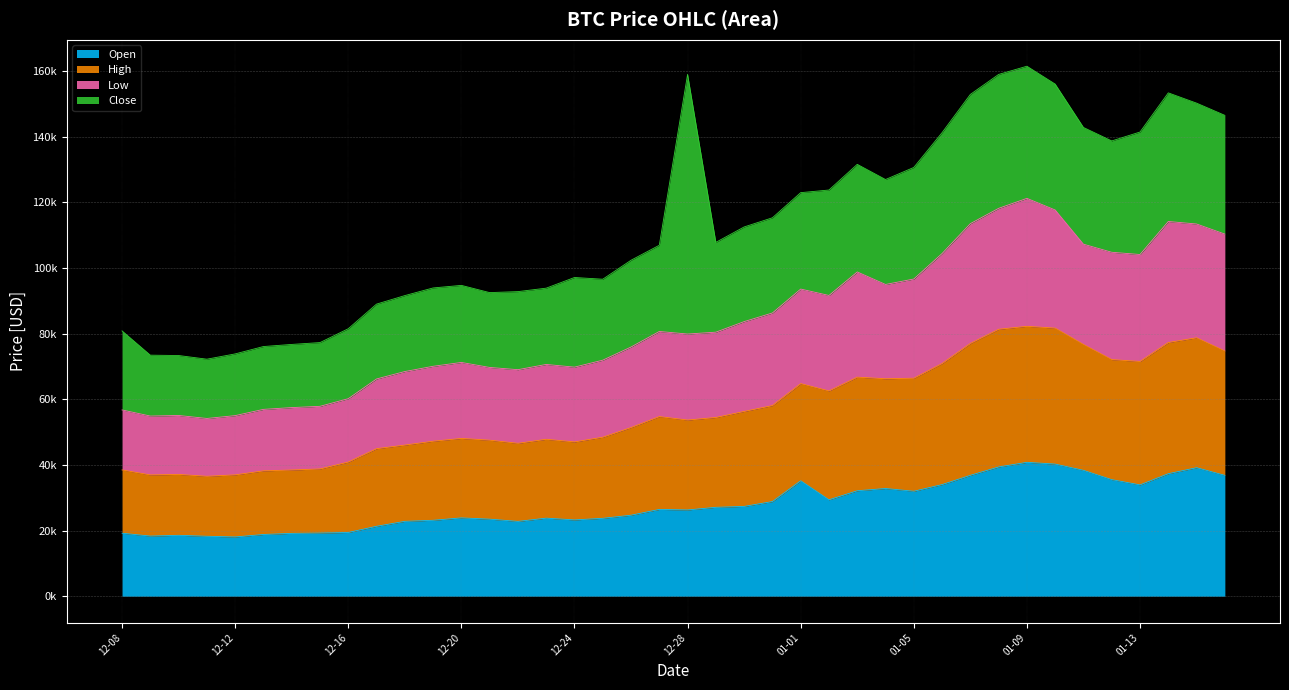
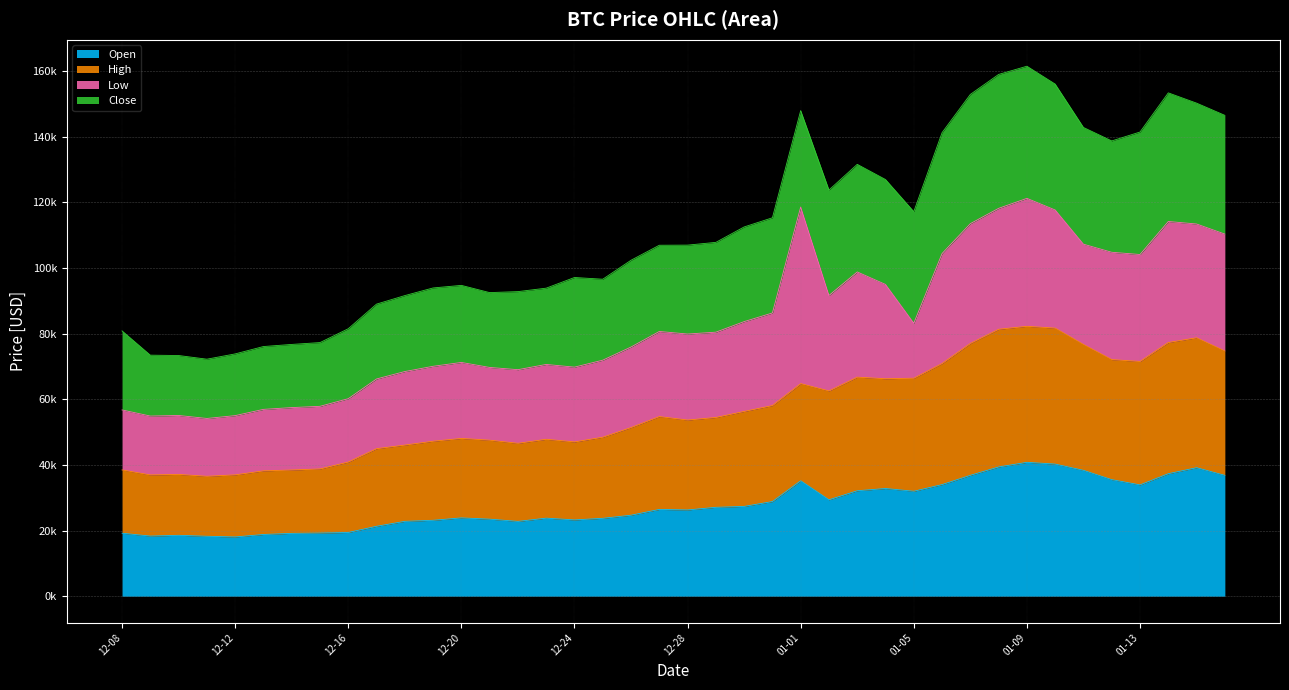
Close, 12-28: 79000 -> 27000
Low, 01-01: 29000 -> 54000
Low, 01-05: 30000 -> 17000
